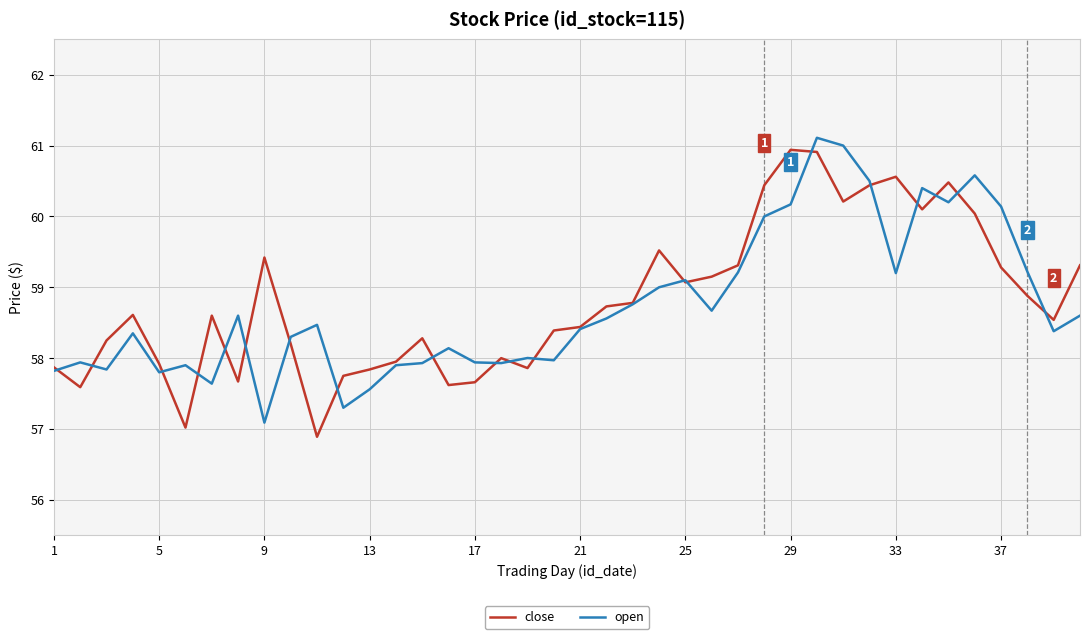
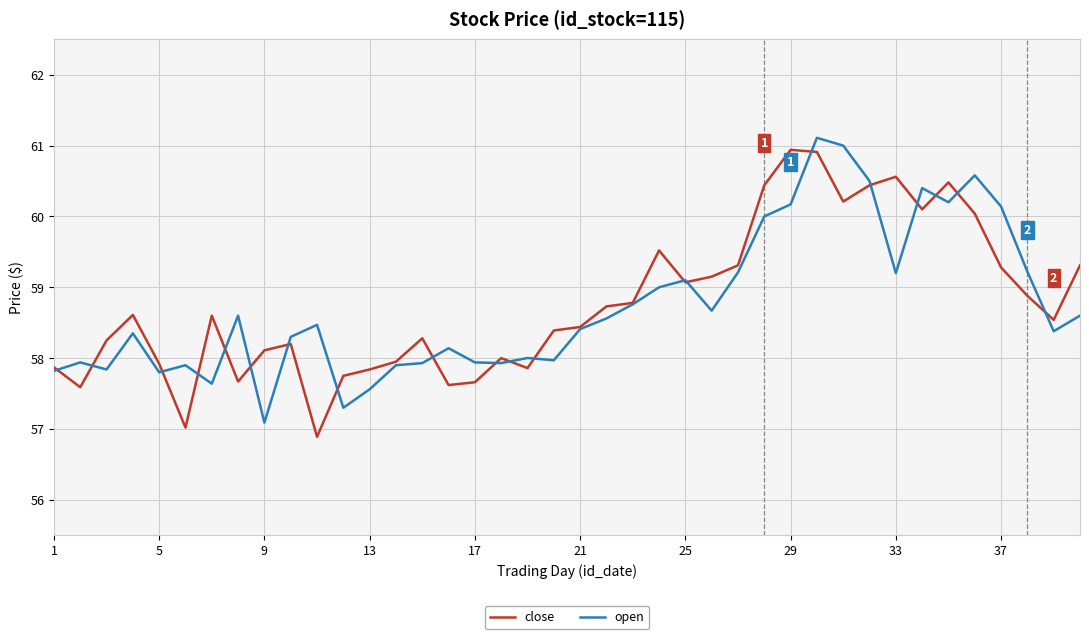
close, 9: 59.4 -> 58.1
